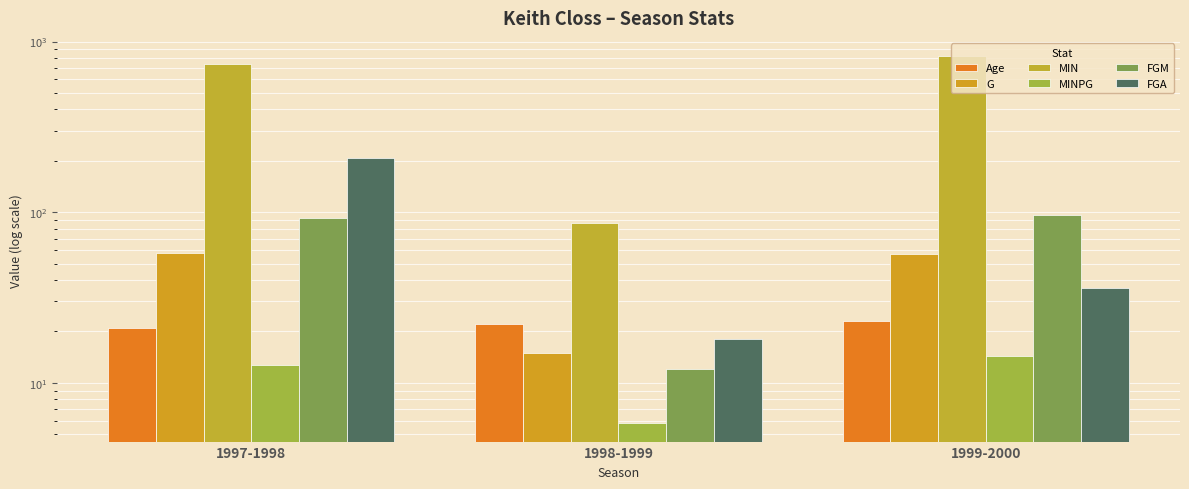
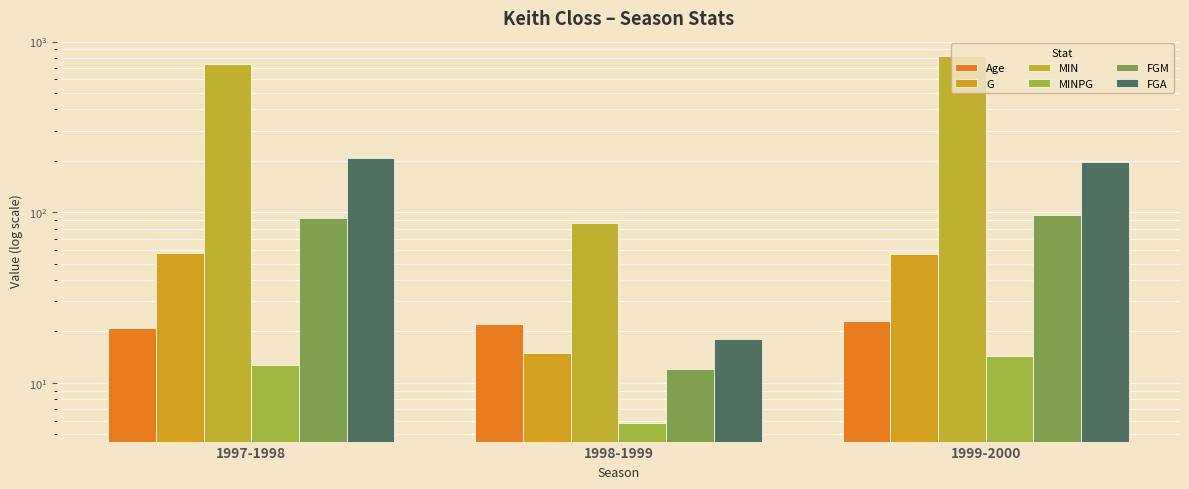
FGA, 1999-2000: 36 -> 200
